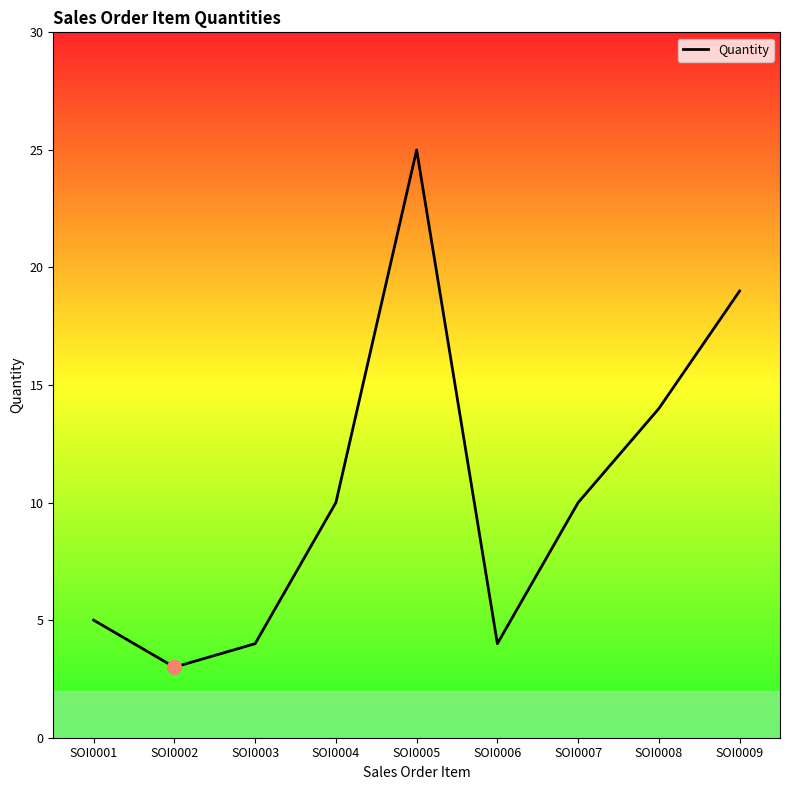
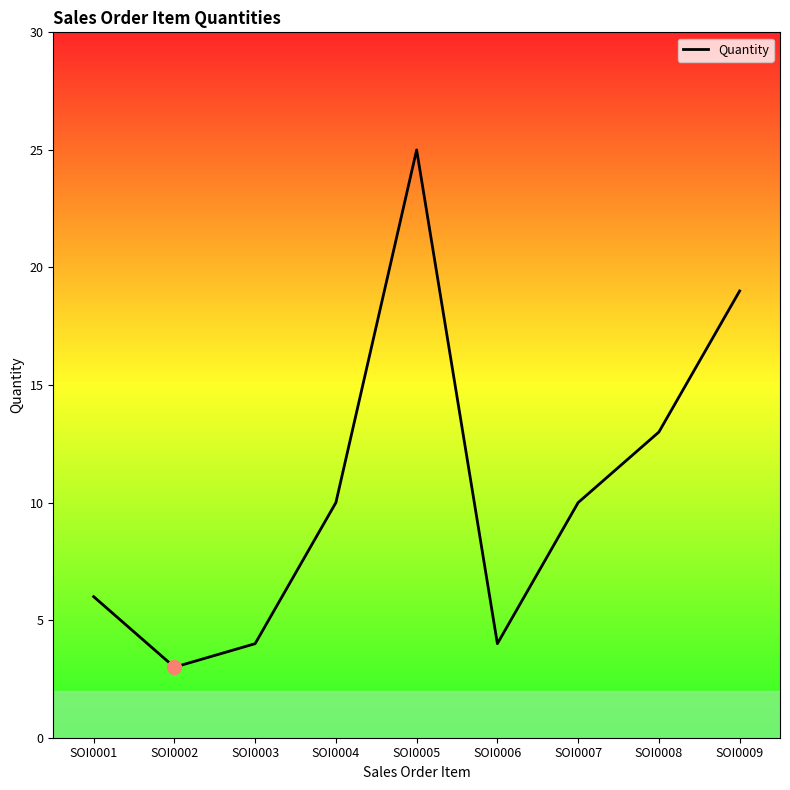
Quantity, SOI0001: 5 -> 6
Quantity, SOI0008: 14 -> 13
